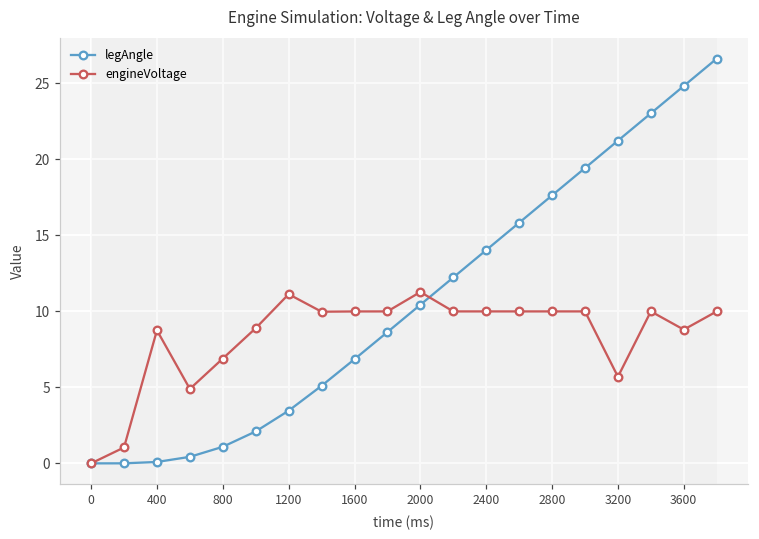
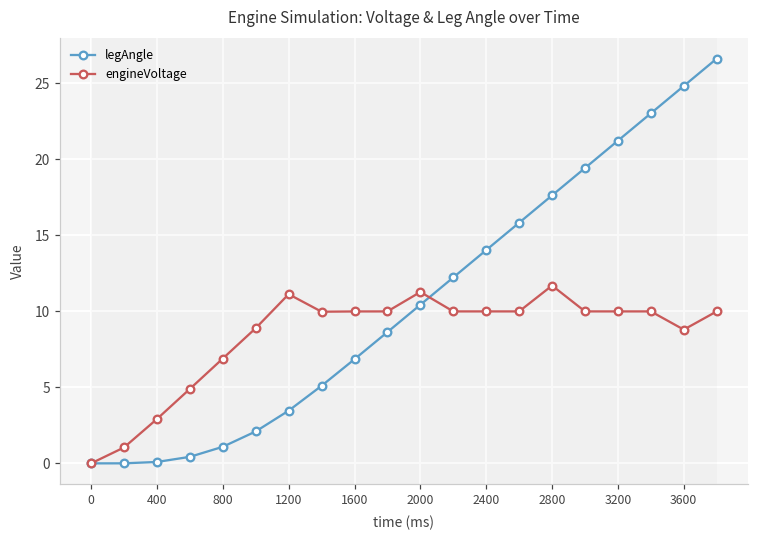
engineVoltage, 400: 8.8 -> 2.9
engineVoltage, 2800: 10.0 -> 11.7
engineVoltage, 3200: 5.7 -> 10.0
